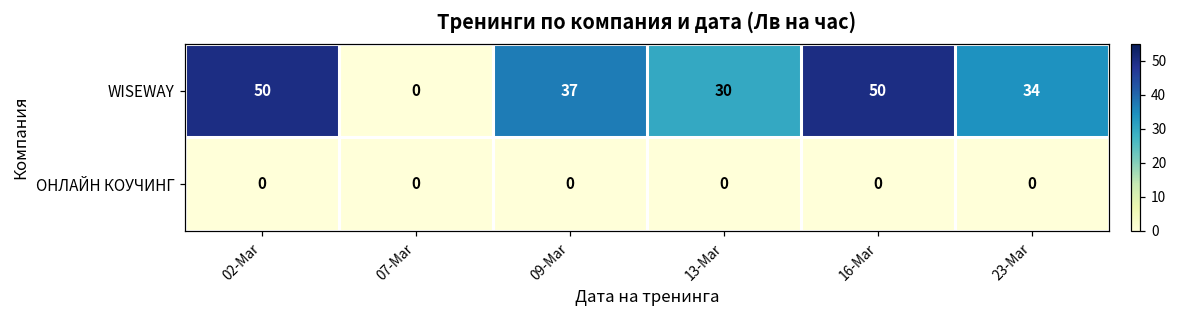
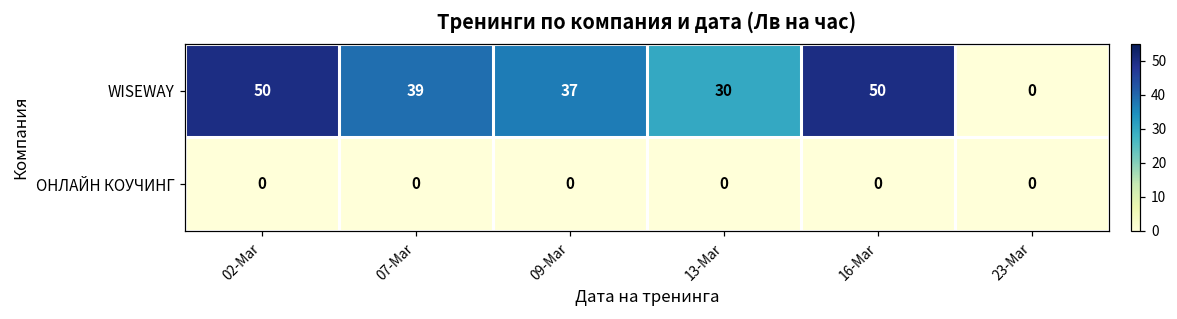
WISEWAY, 07-Mar: 0 -> 39
WISEWAY, 23-Mar: 34 -> 0
